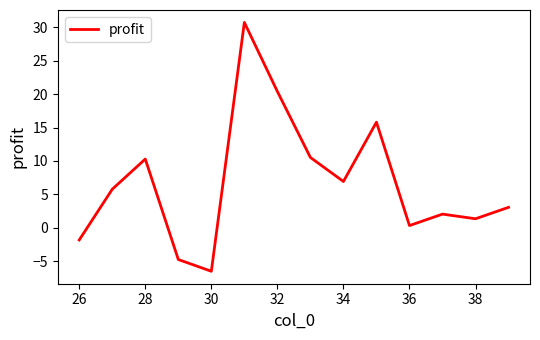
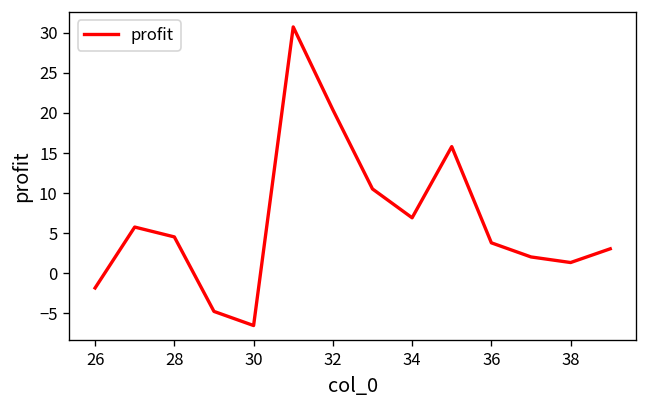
28: 10 -> 5
36: 0 -> 4
